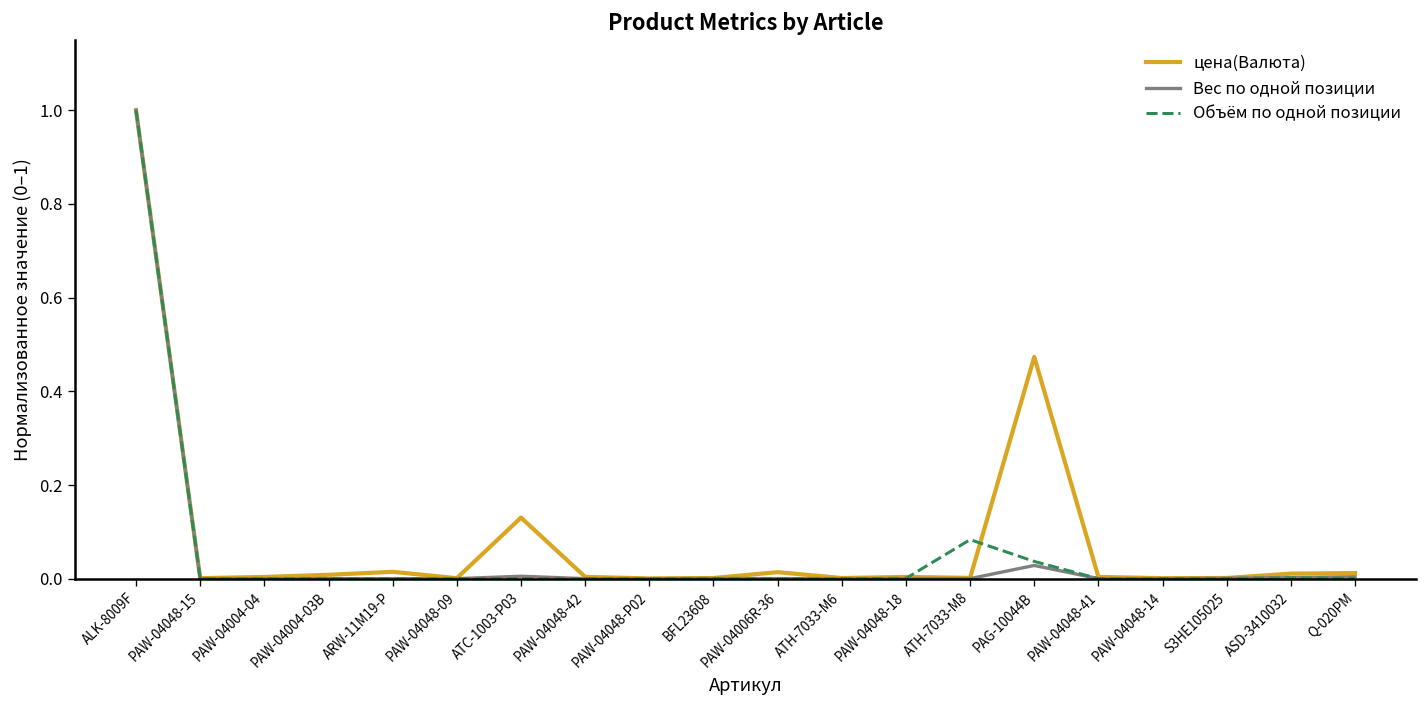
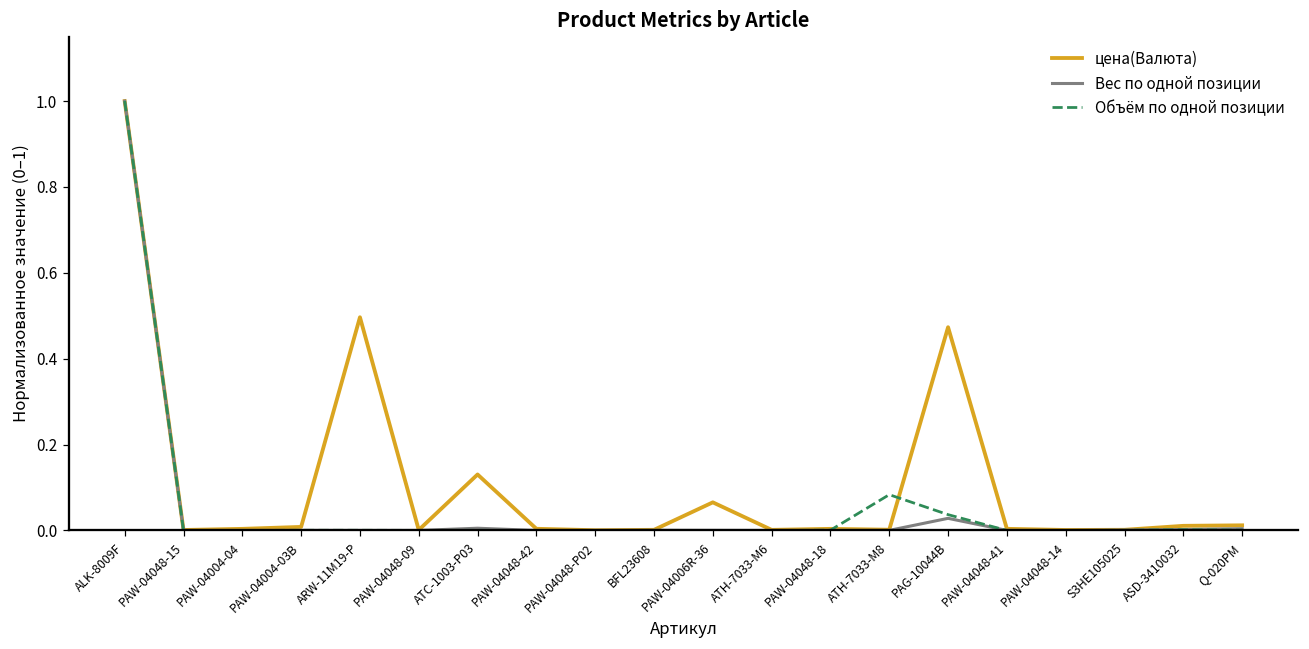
цена(Валюта), ARW-11M19-P: 0.01 -> 0.50
цена(Валюта), PAW-04006R-36: 0.01 -> 0.07
